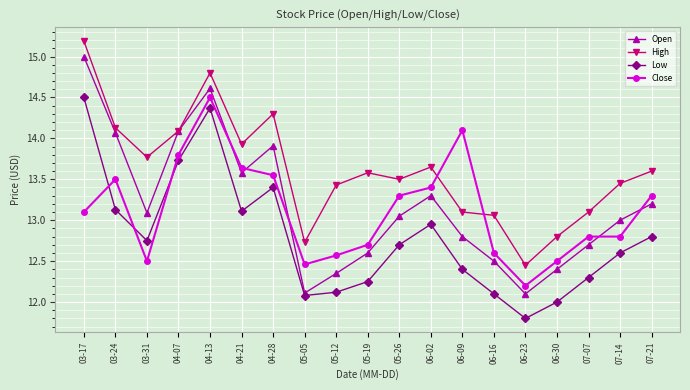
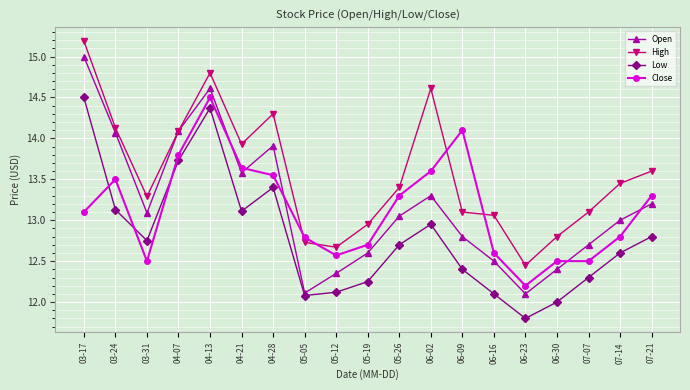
High, 03-31: 13.8 -> 13.3
Close, 05-05: 12.5 -> 12.8
High, 05-12: 13.4 -> 12.7
High, 05-19: 13.6 -> 13.0
High, 05-26: 13.5 -> 13.4
High, 06-02: 13.7 -> 14.6
Close, 06-02: 13.4 -> 13.6
Close, 07-07: 12.8 -> 12.5
